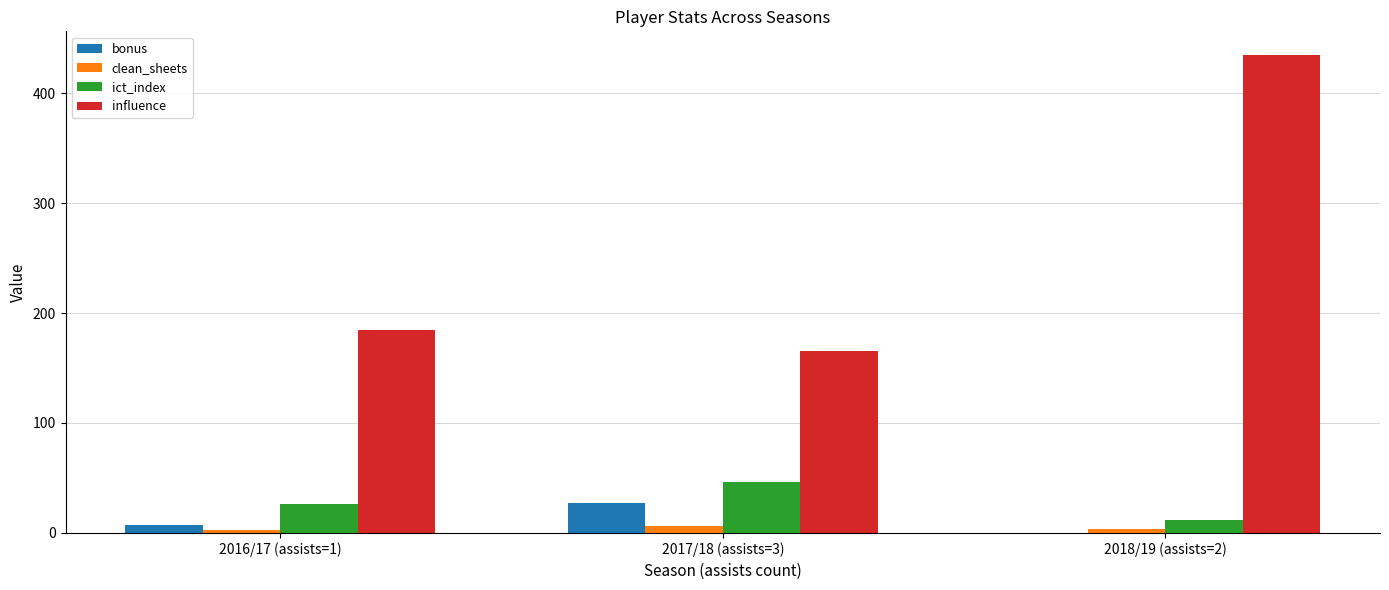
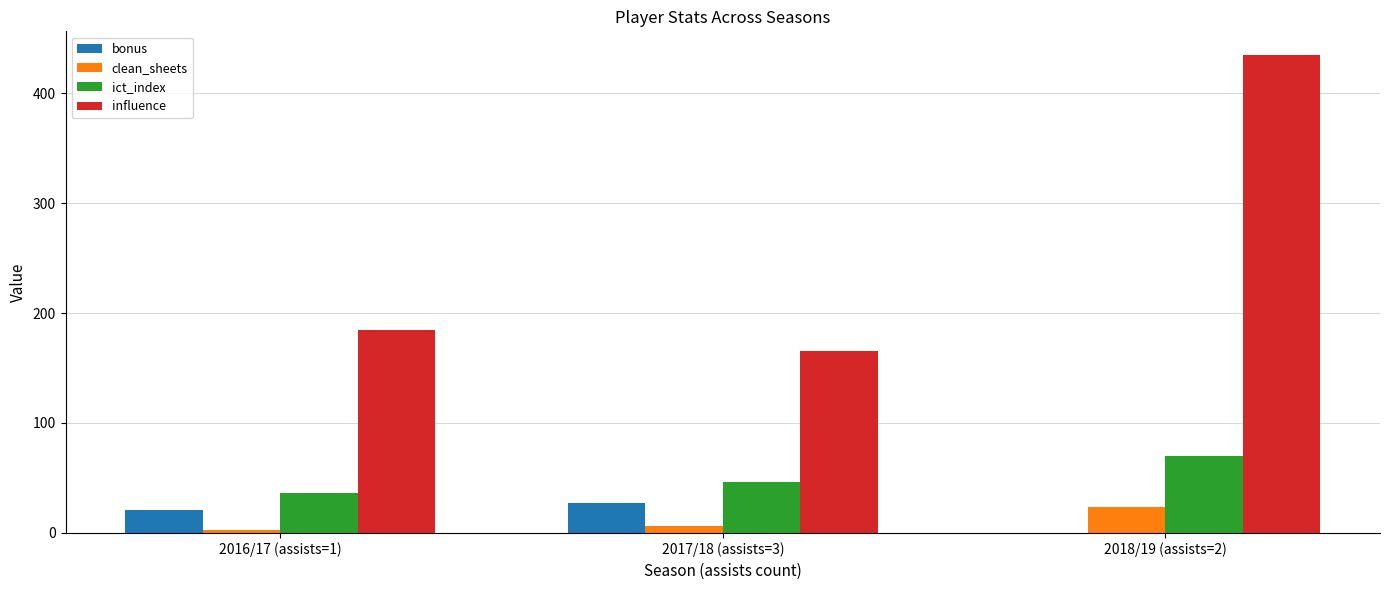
bonus, 2016/17 (assists=1): 7 -> 21
ict_index, 2016/17 (assists=1): 26 -> 36
clean_sheets, 2018/19 (assists=2): 4 -> 24
ict_index, 2018/19 (assists=2): 12 -> 70
